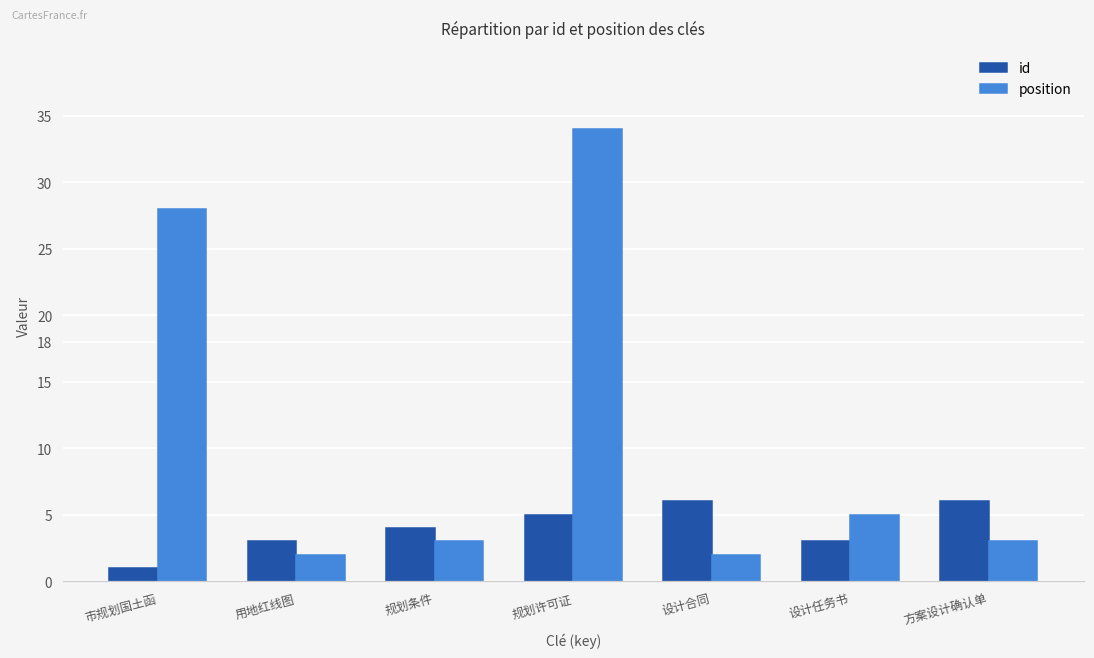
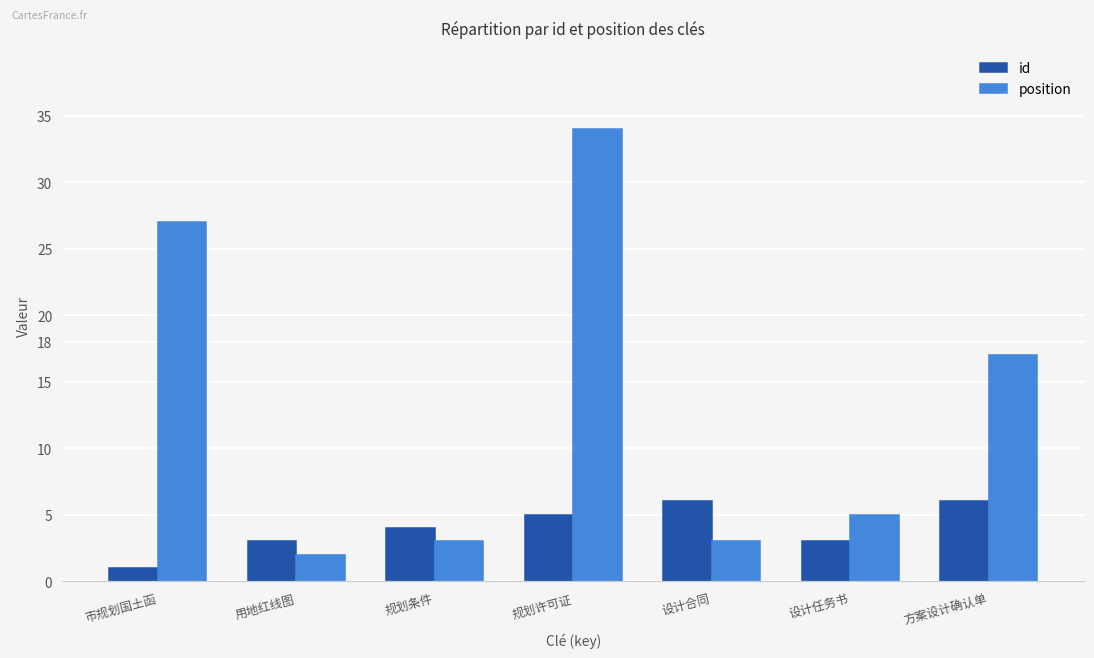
position, 市规划国土函: 28 -> 27
position, 设计合同: 2 -> 3
position, 方案设计确认单: 3 -> 17
